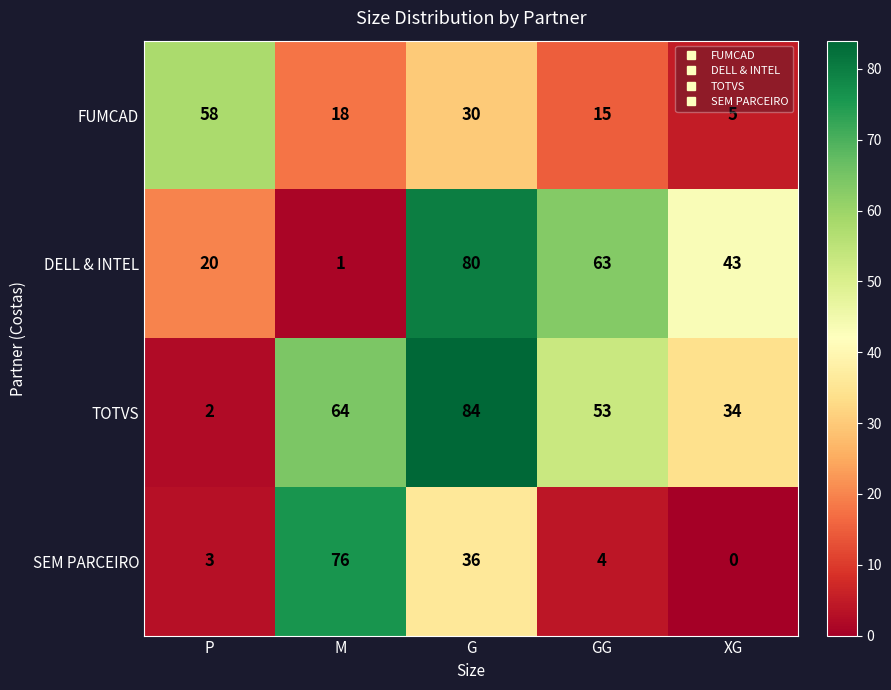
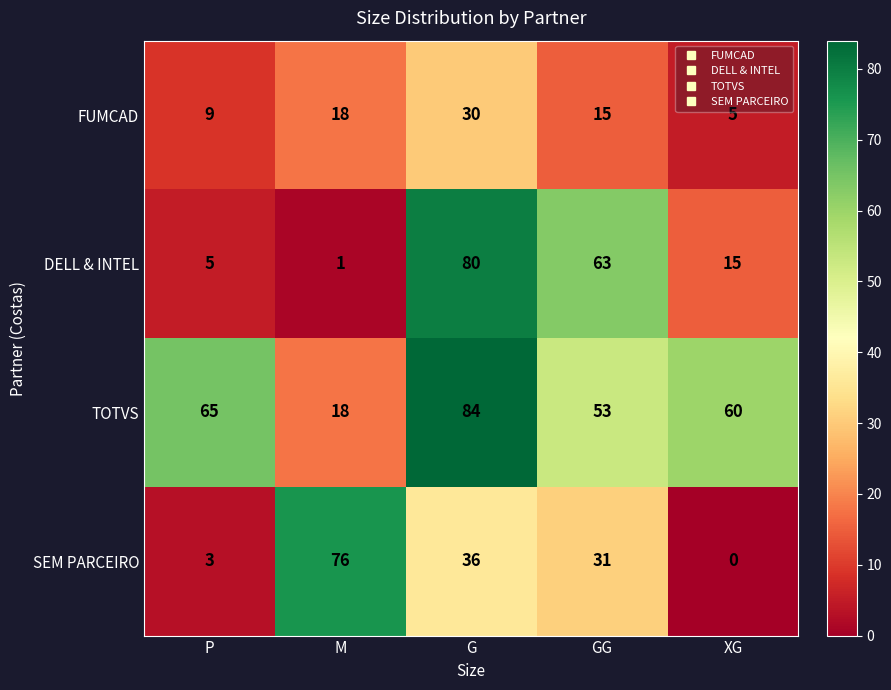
FUMCAD, P: 58 -> 9
DELL & INTEL, P: 20 -> 5
DELL & INTEL, XG: 43 -> 15
TOTVS, P: 2 -> 65
TOTVS, M: 64 -> 18
TOTVS, XG: 34 -> 60
SEM PARCEIRO, GG: 4 -> 31
